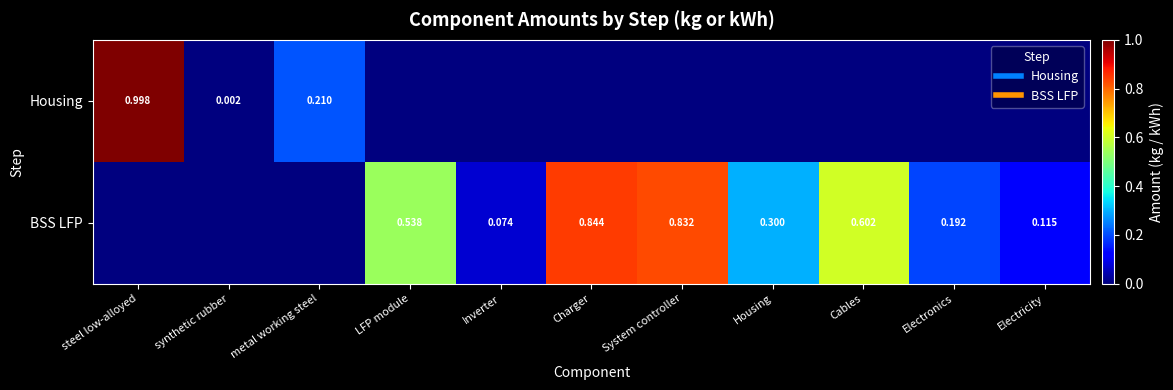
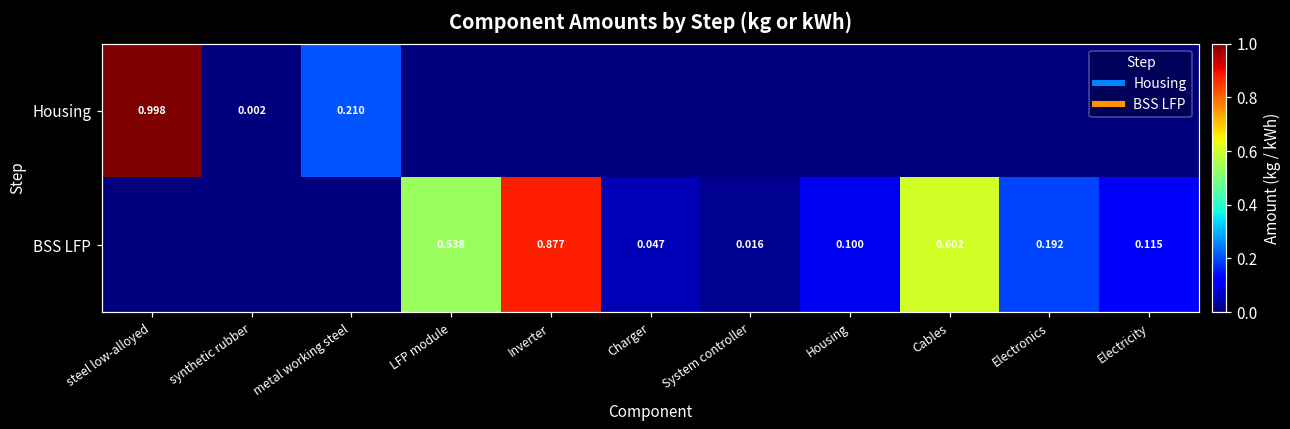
BSS LFP, Inverter: 0.074 -> 0.877
BSS LFP, Charger: 0.844 -> 0.047
BSS LFP, System controller: 0.832 -> 0.016
BSS LFP, Housing: 0.300 -> 0.100
